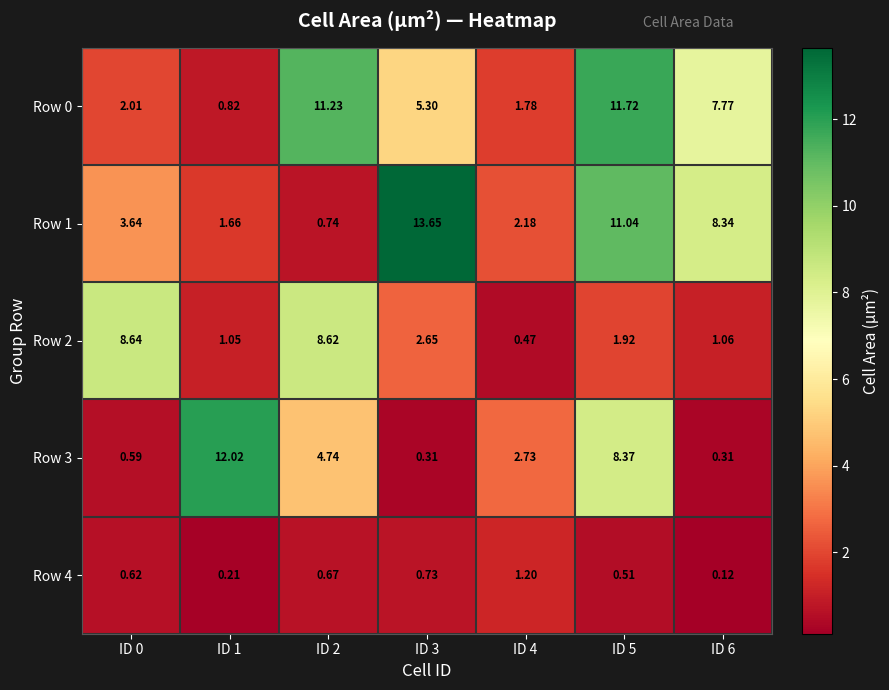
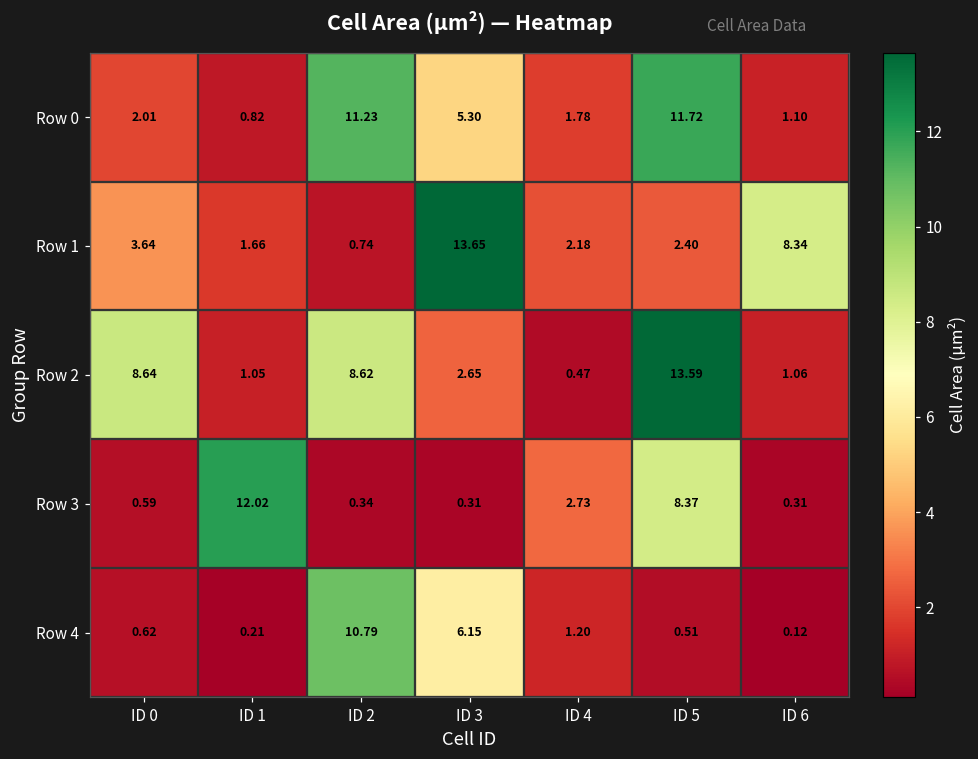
Row 0, ID 6: 7.77 -> 1.10
Row 1, ID 5: 11.04 -> 2.40
Row 2, ID 5: 1.92 -> 13.59
Row 3, ID 2: 4.74 -> 0.34
Row 4, ID 2: 0.67 -> 10.79
Row 4, ID 3: 0.73 -> 6.15
